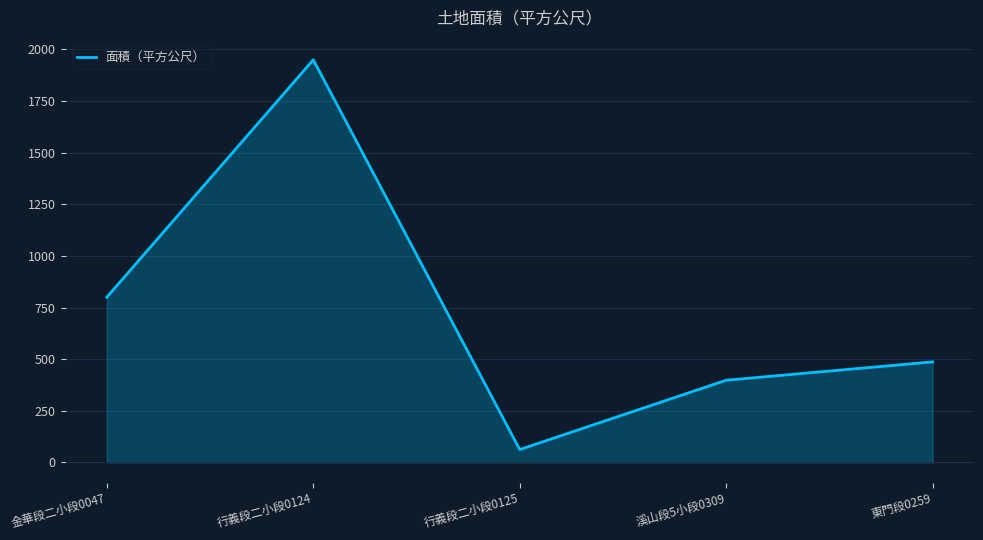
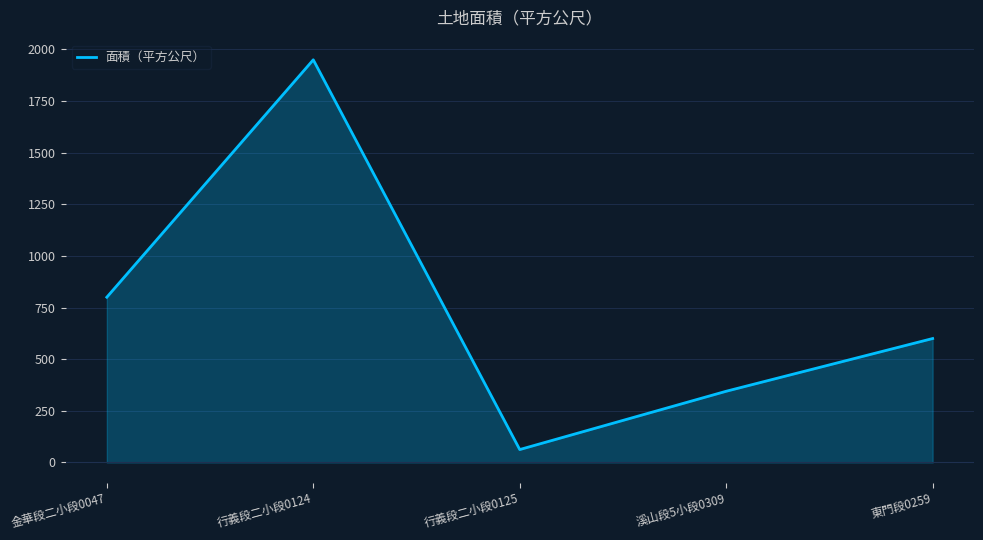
溪山段5小段0309: 400 -> 340
東門段0259: 490 -> 600
